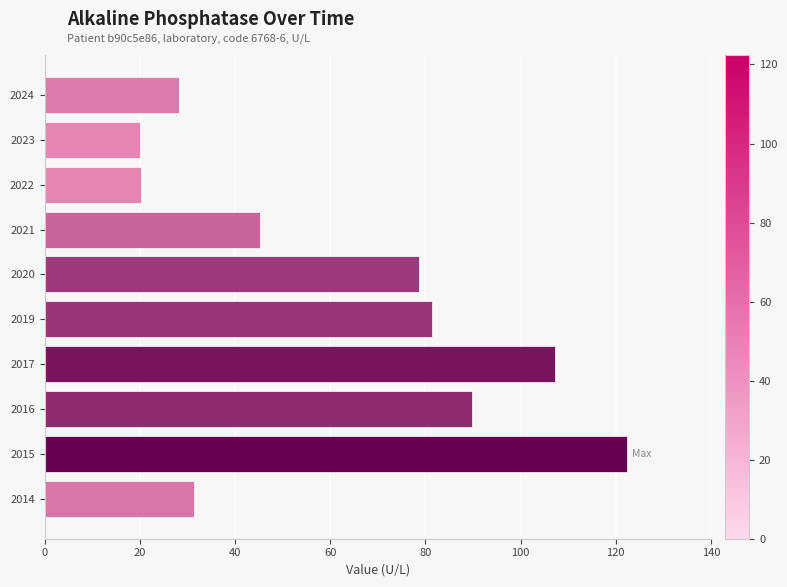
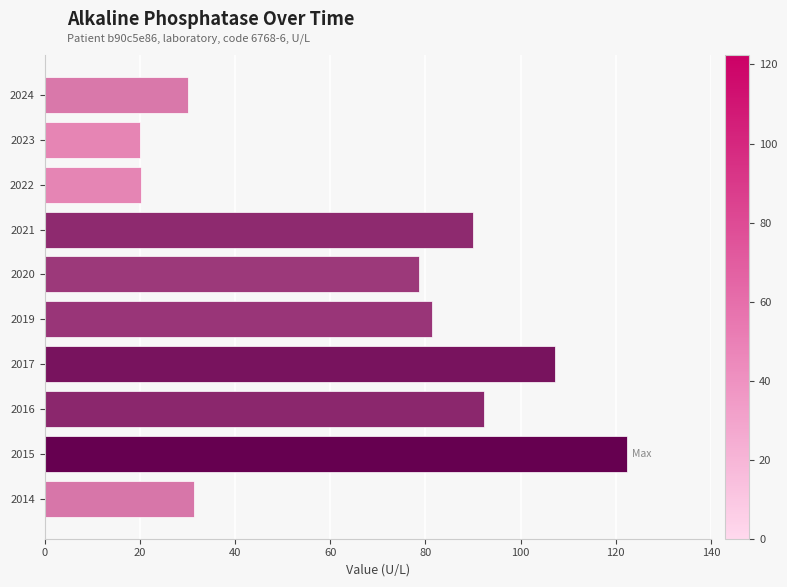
2024: 28 -> 30
2021: 45 -> 90
2016: 90 -> 92
